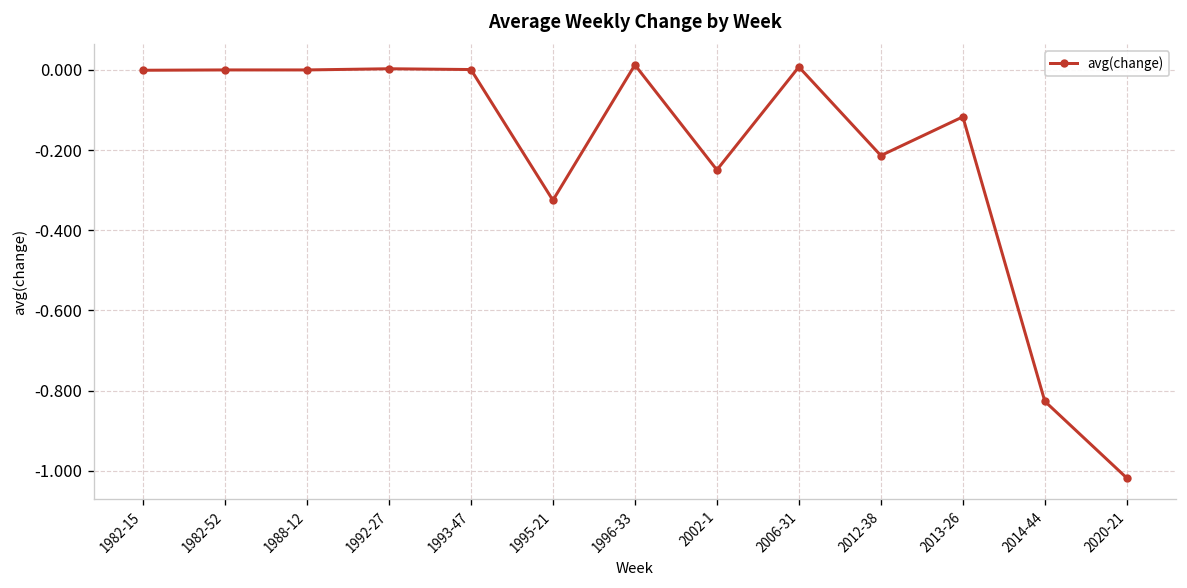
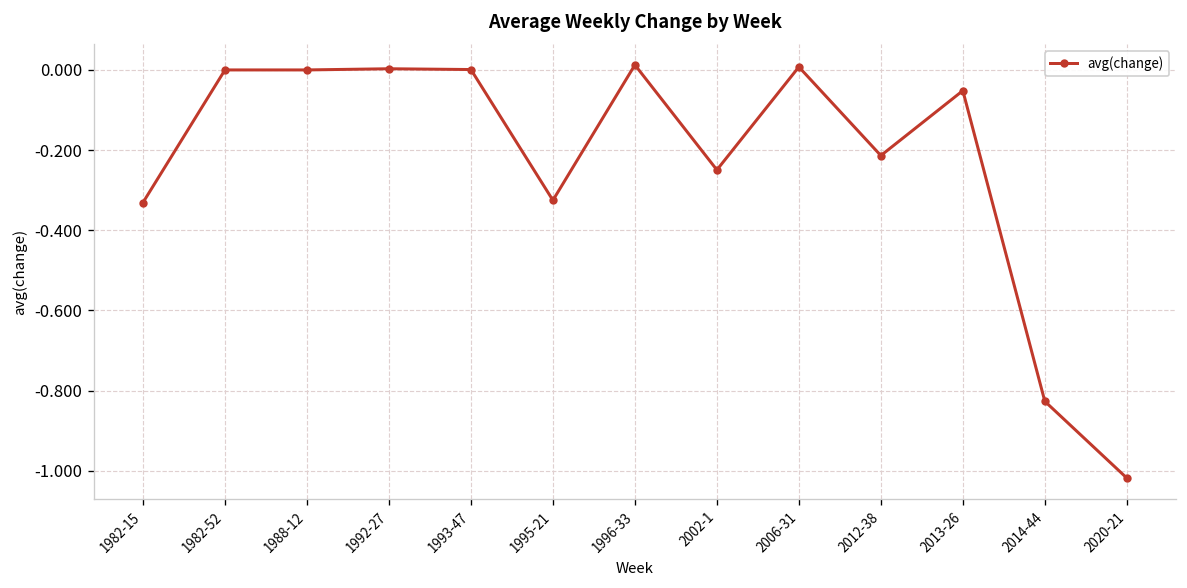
1982-15: 0.00 -> -0.33
2013-26: -0.12 -> -0.05
